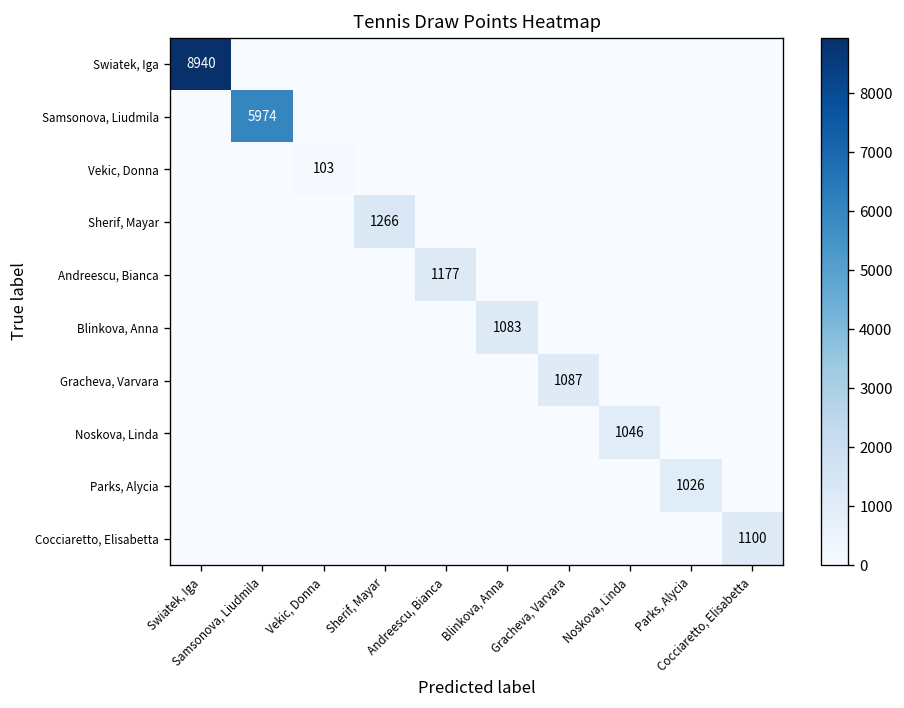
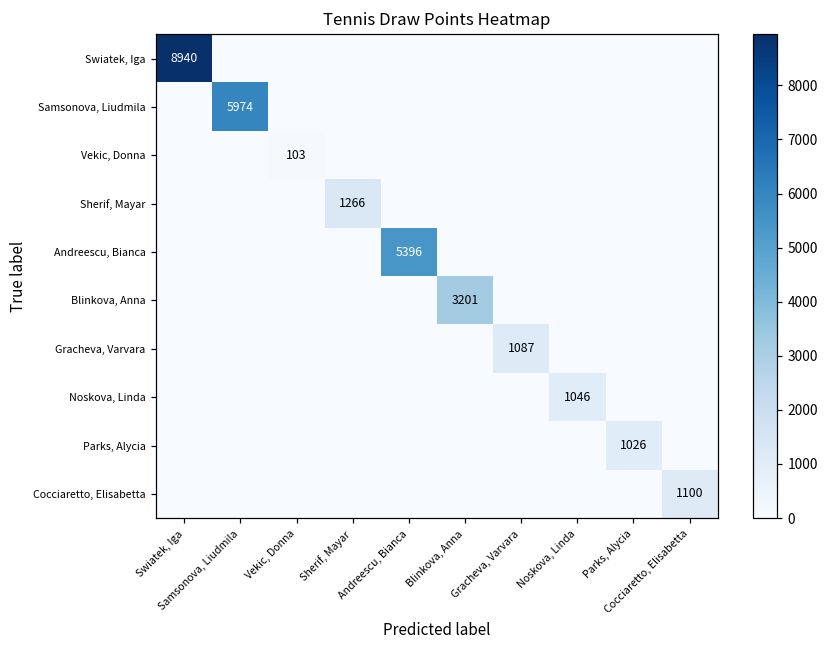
Andreescu, Bianca, Andreescu, Bianca: 1177 -> 5396
Blinkova, Anna, Blinkova, Anna: 1083 -> 3201
